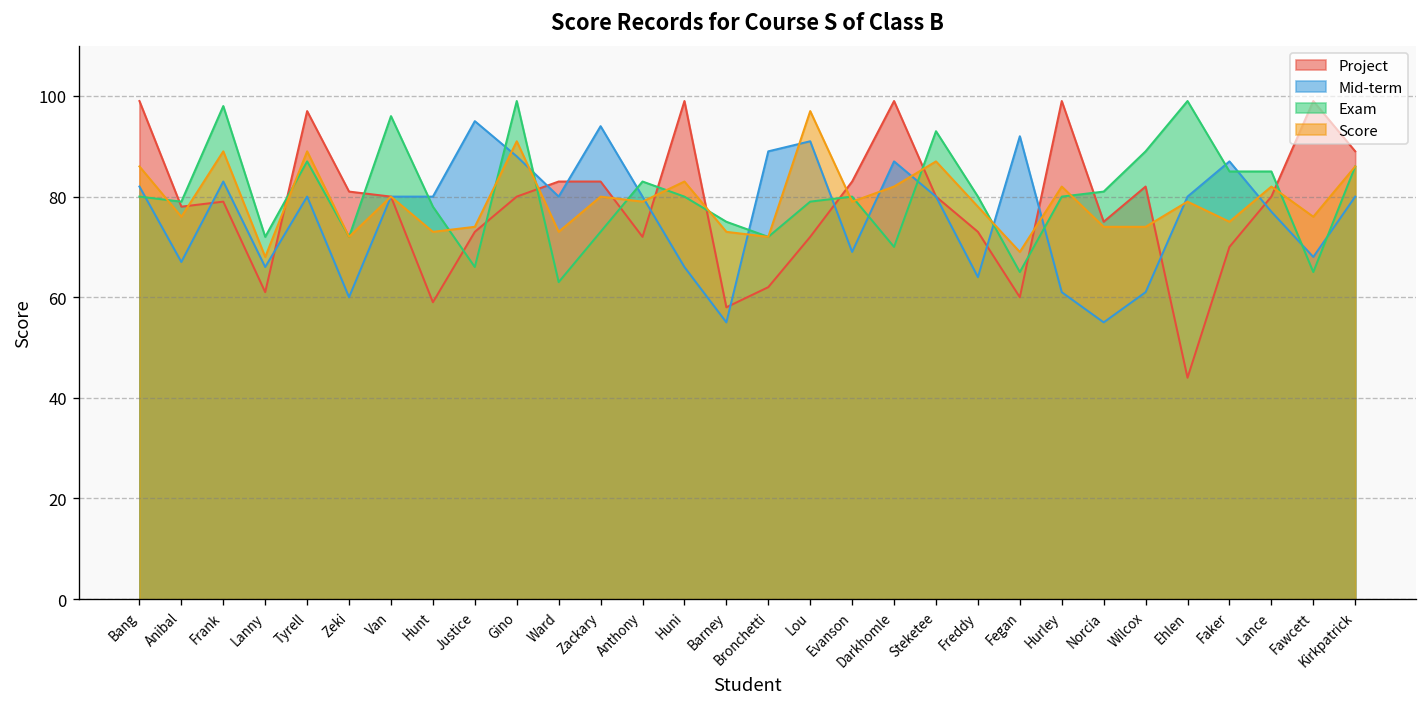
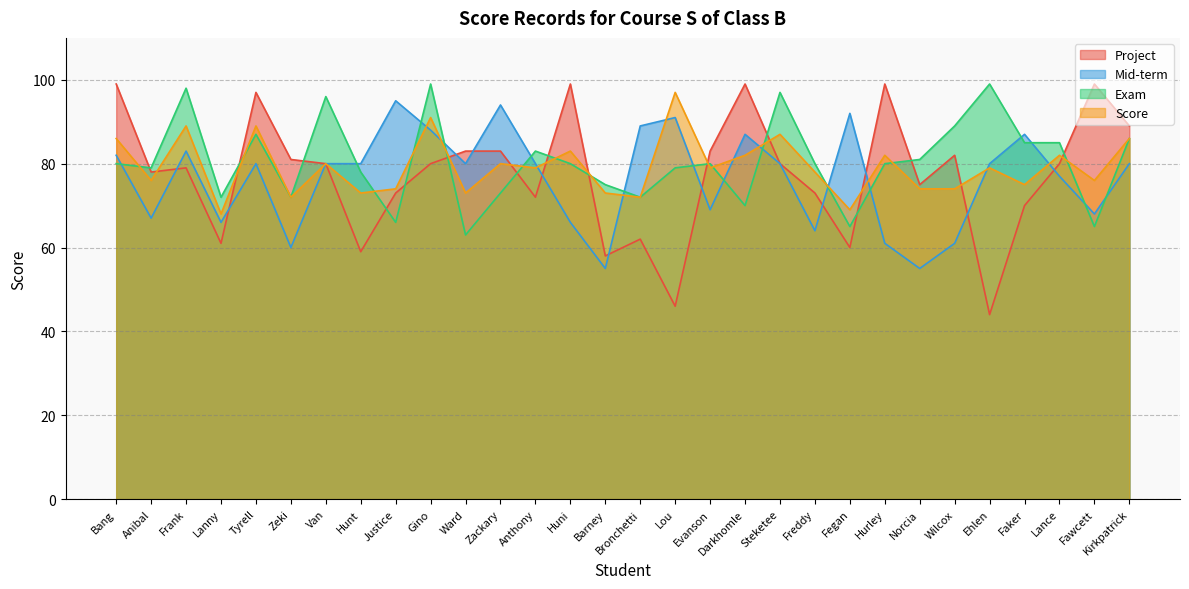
Project, Lou: 72 -> 46
Exam, Steketee: 93 -> 97
